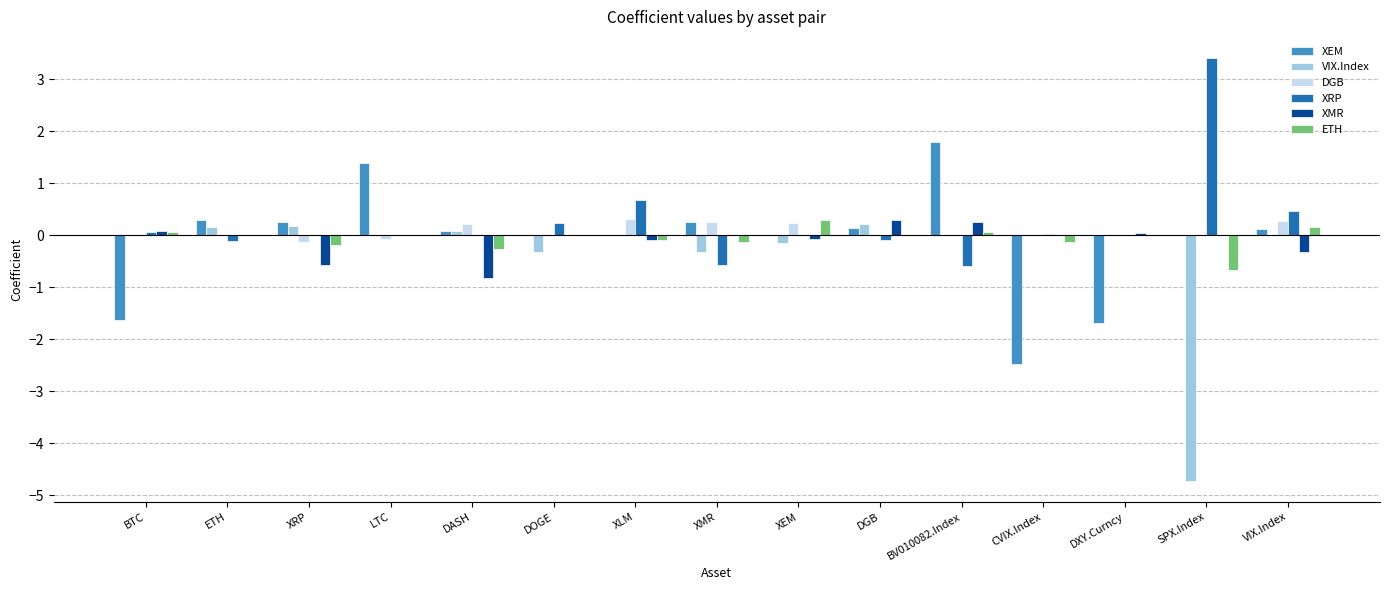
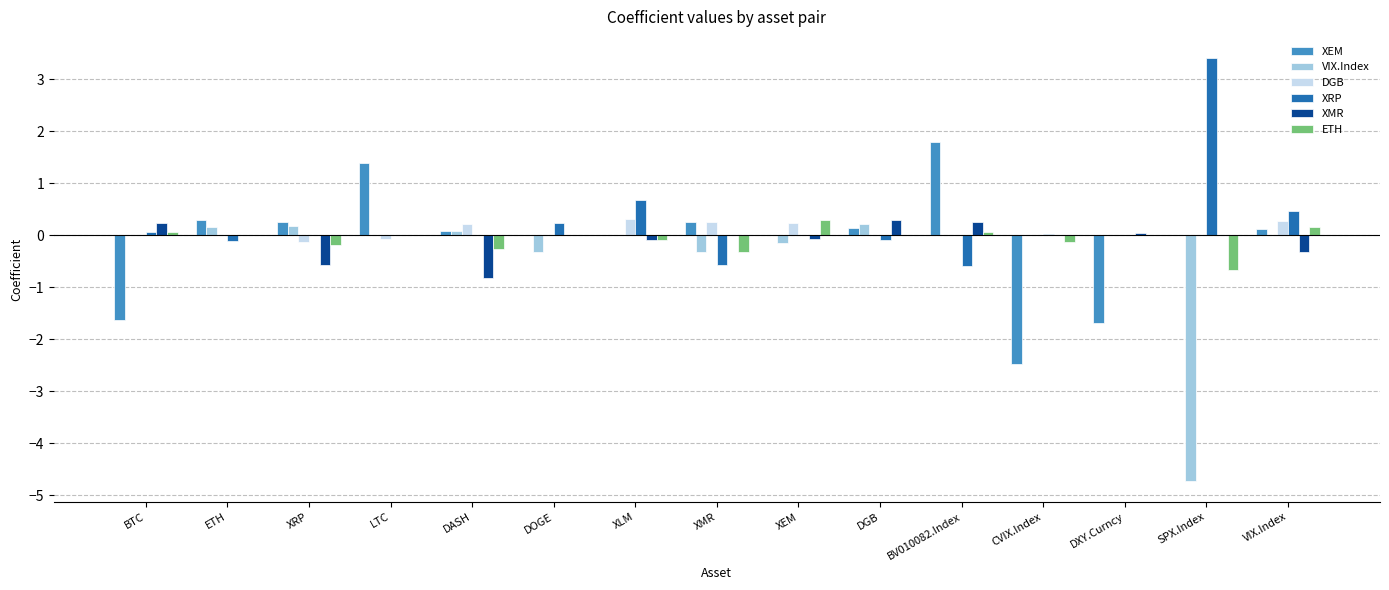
XMR, BTC: 0.1 -> 0.2
ETH, XMR: -0.1 -> -0.3
